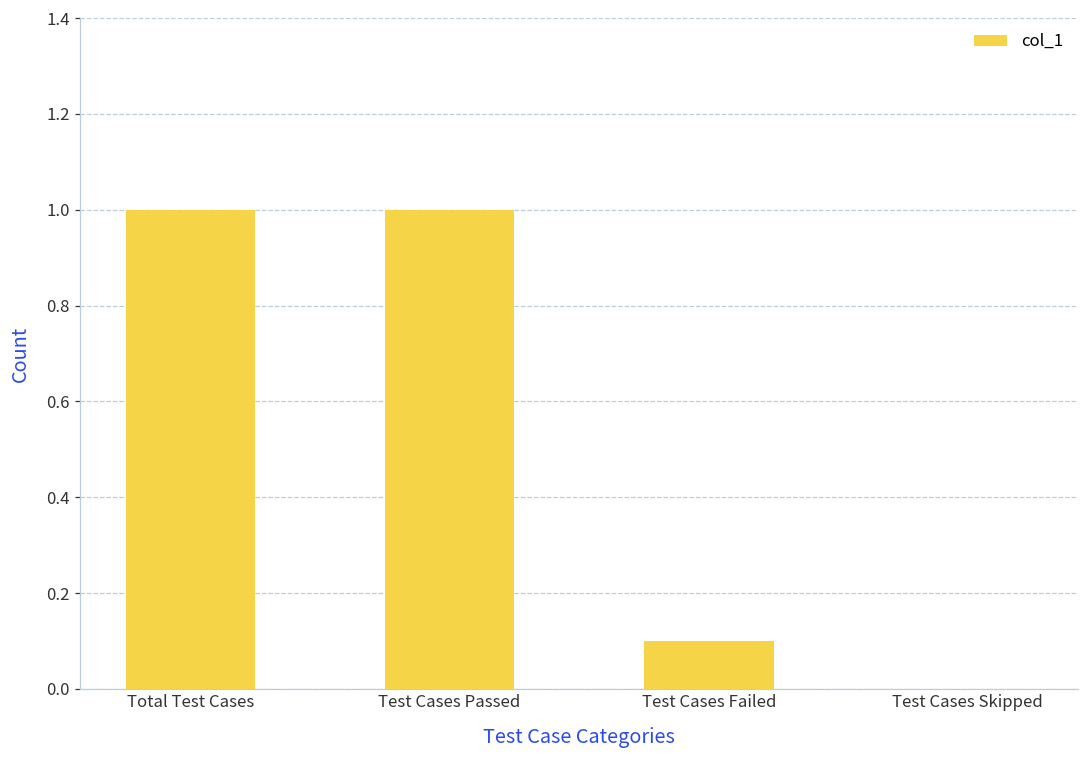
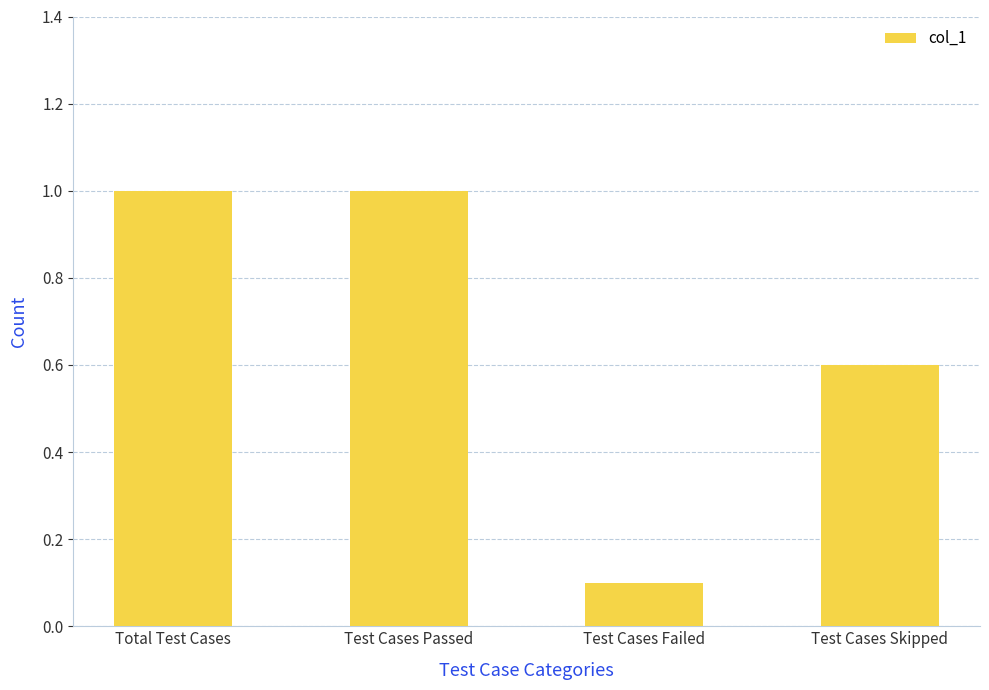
Test Cases Skipped: 0.0 -> 0.6
